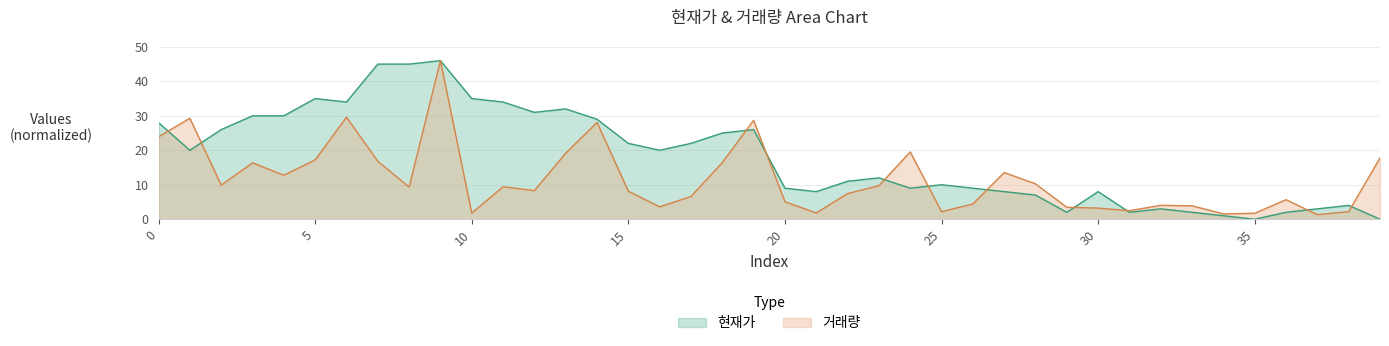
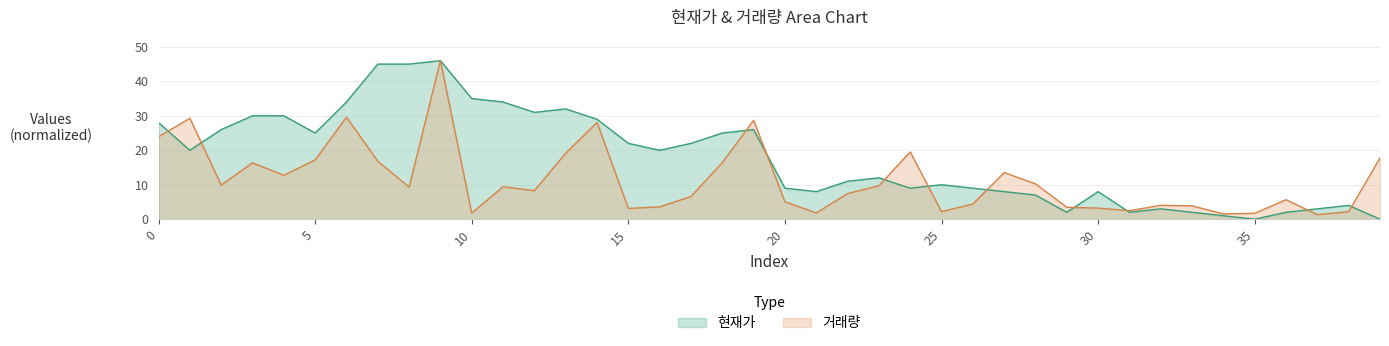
현재가, 5: 35 -> 25
거래량, 15: 8 -> 3
